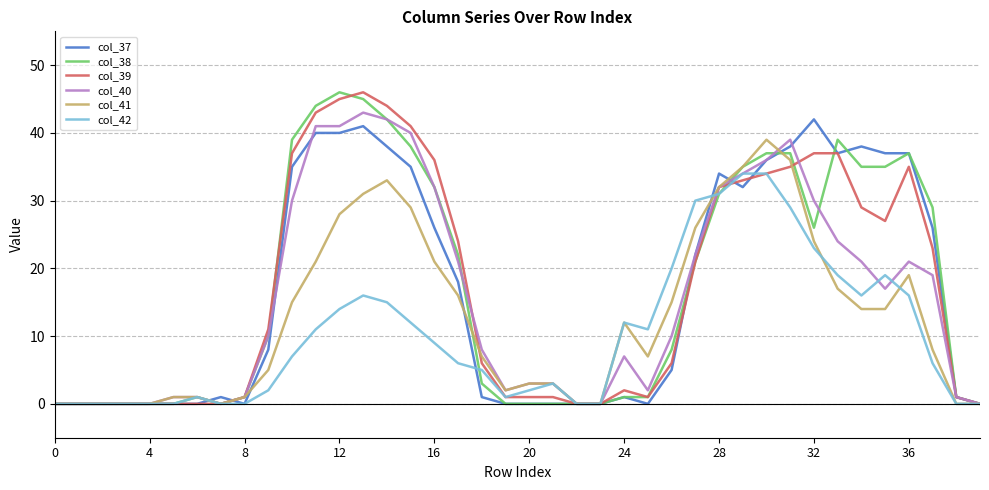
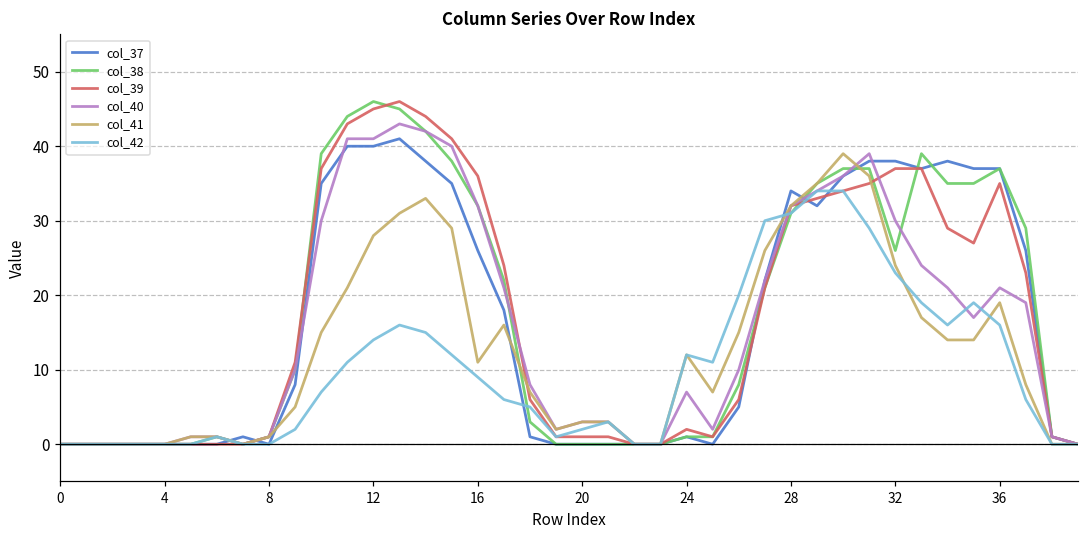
col_41, 16: 21 -> 11
col_37, 32: 42 -> 38
